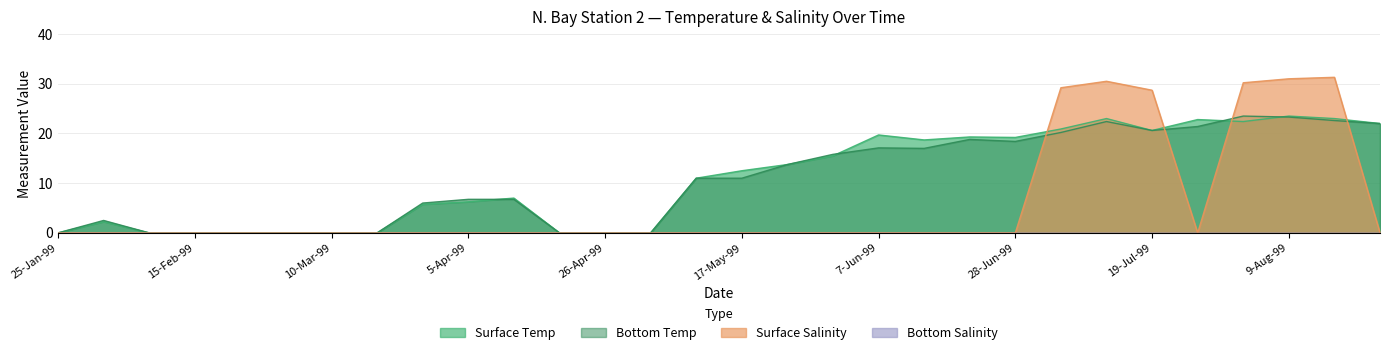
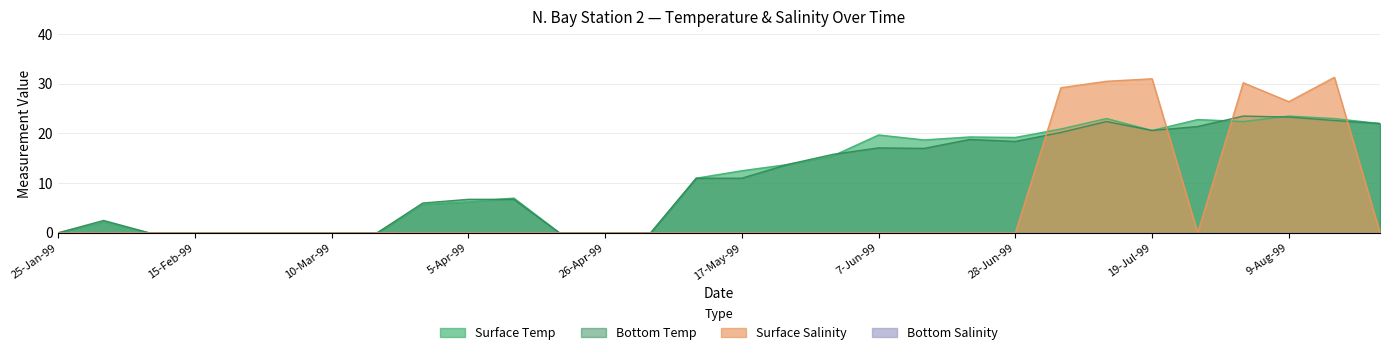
Surface Salinity, 19-Jul-99: 29 -> 31
Surface Salinity, 9-Aug-99: 31 -> 26
